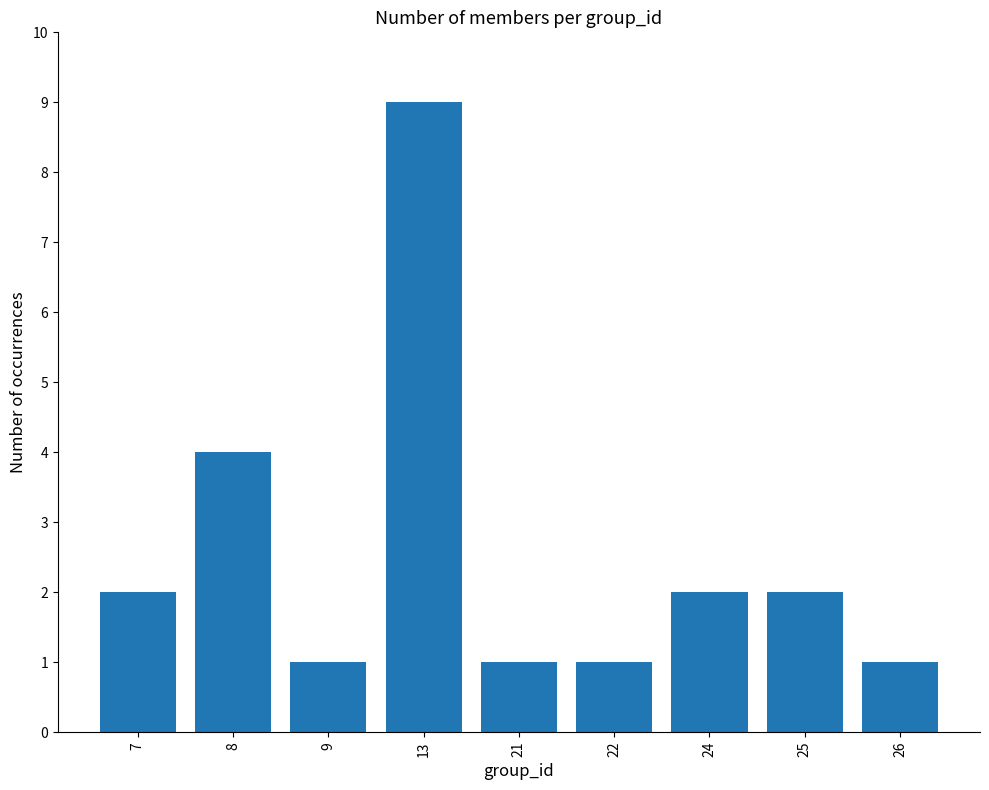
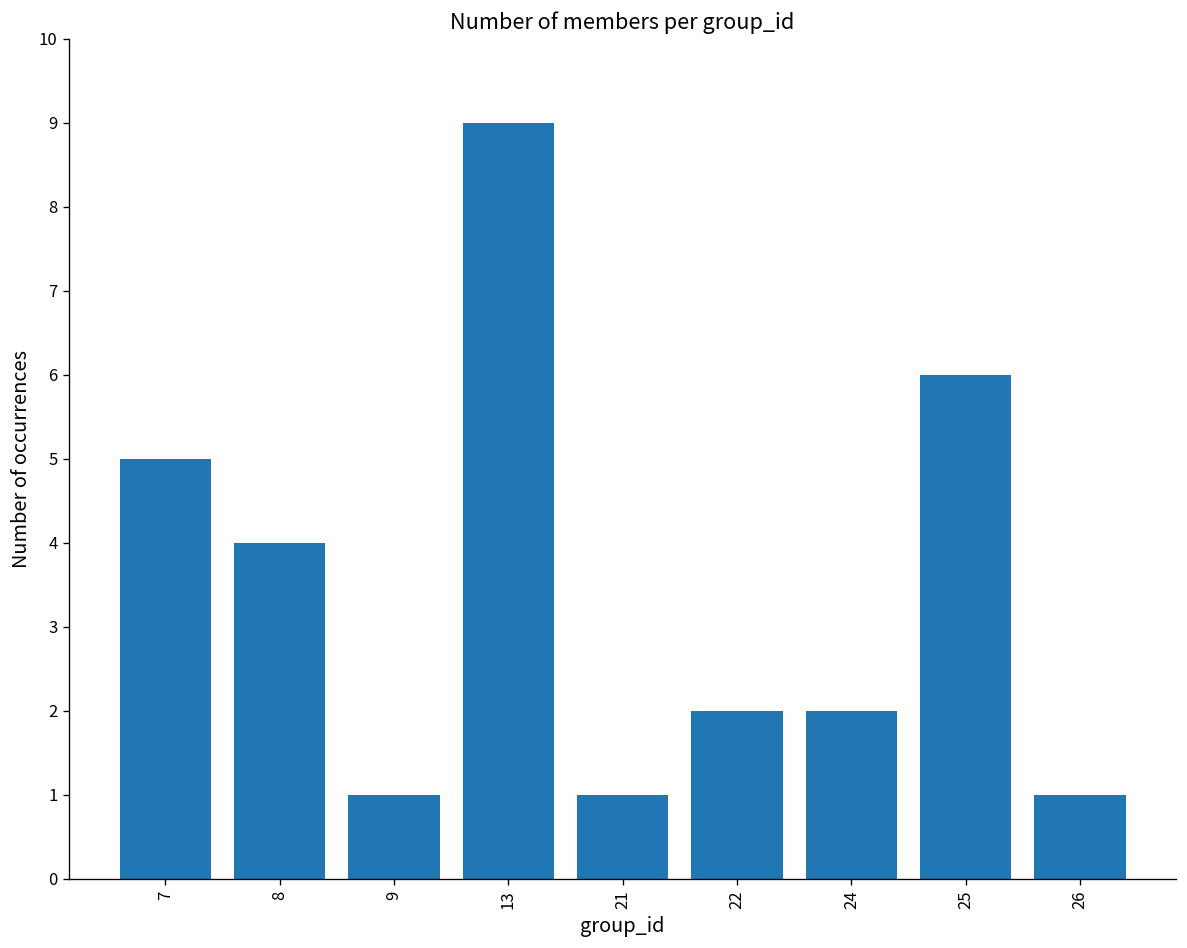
7: 2 -> 5
22: 1 -> 2
25: 2 -> 6
